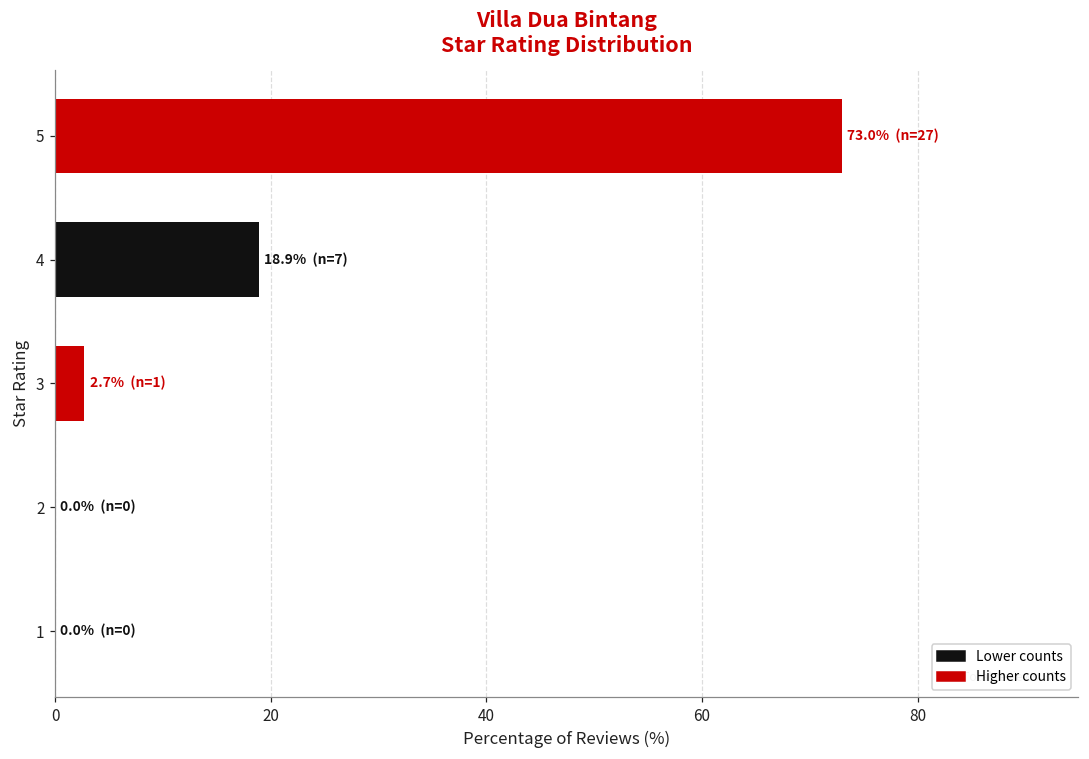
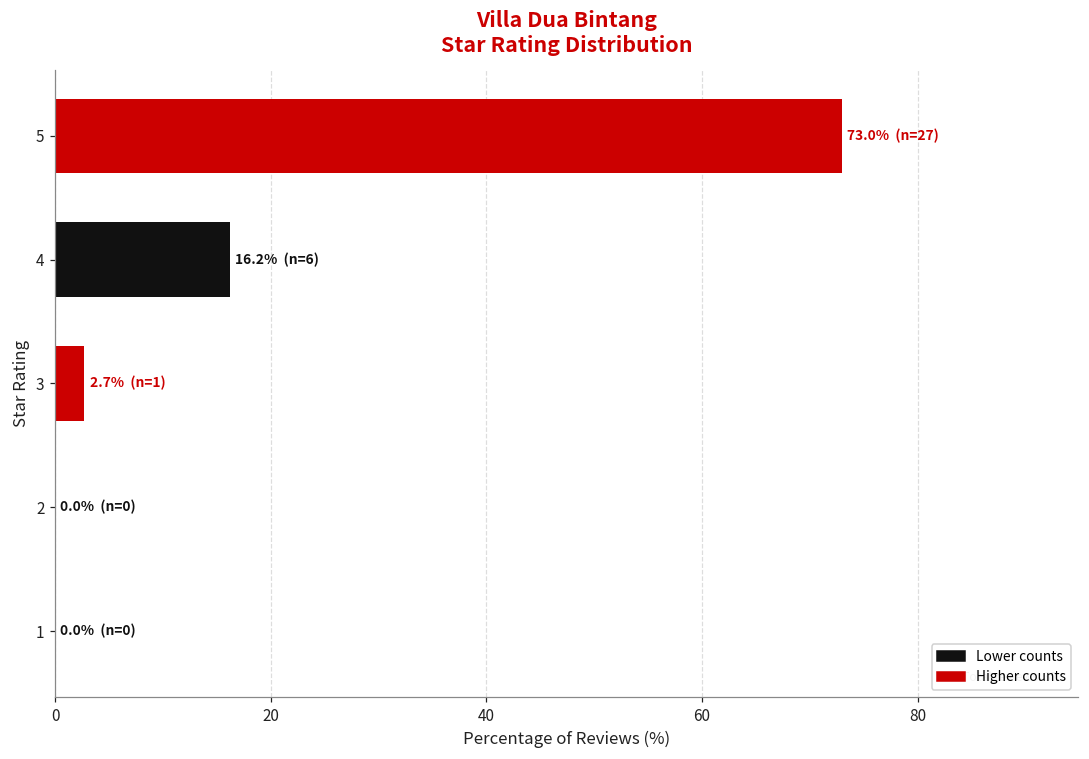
4: 18.9% (n=7) -> 16.2% (n=6)
